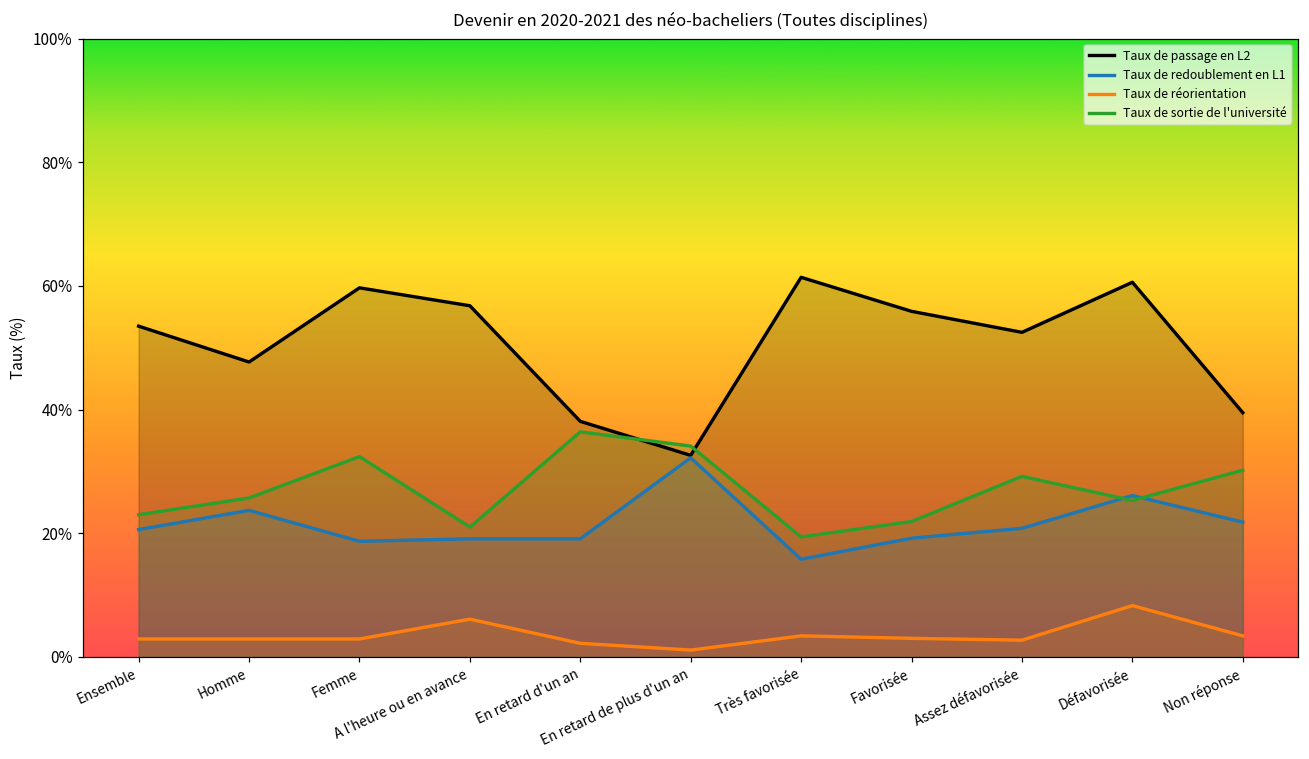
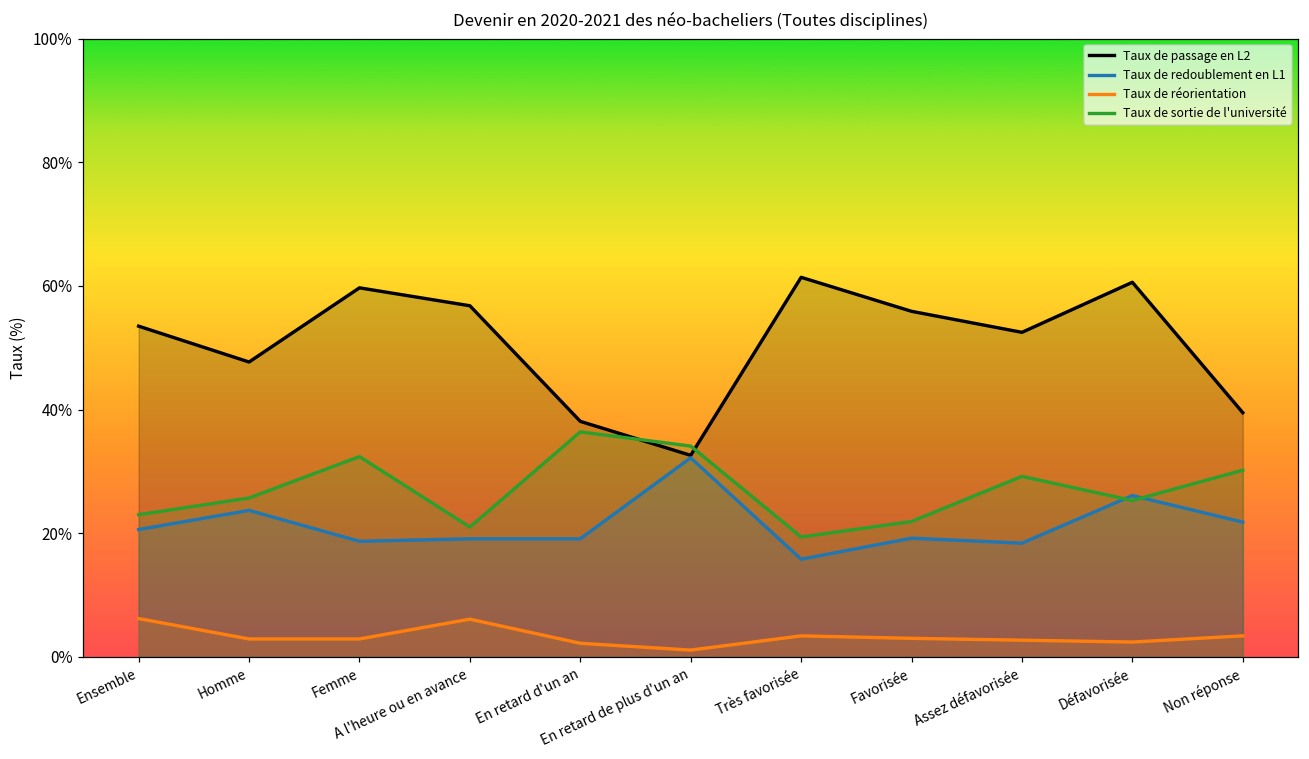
Taux de réorientation, Ensemble: 3% -> 6%
Taux de redoublement en L1, Assez défavorisée: 21% -> 18%
Taux de réorientation, Défavorisée: 8% -> 2%
